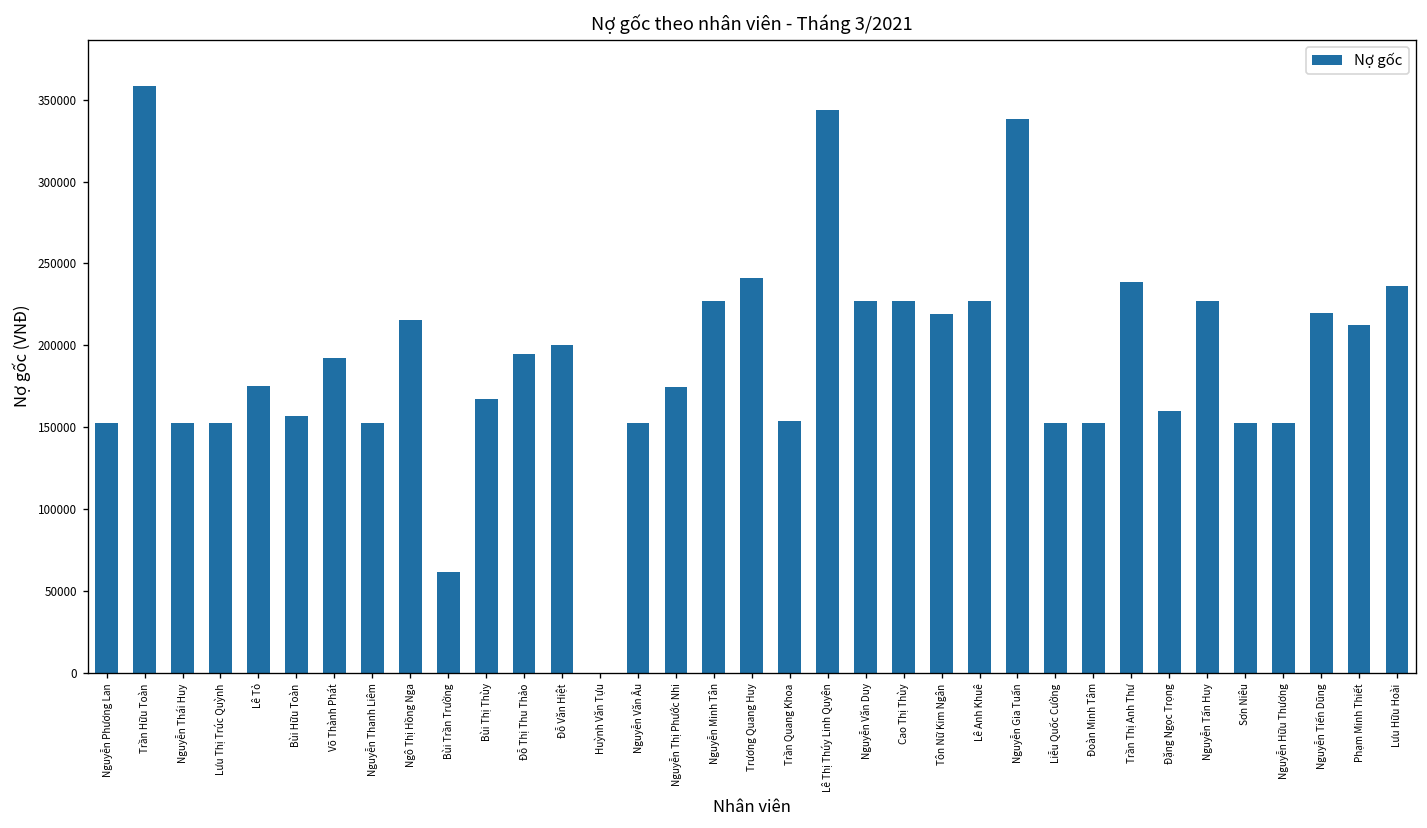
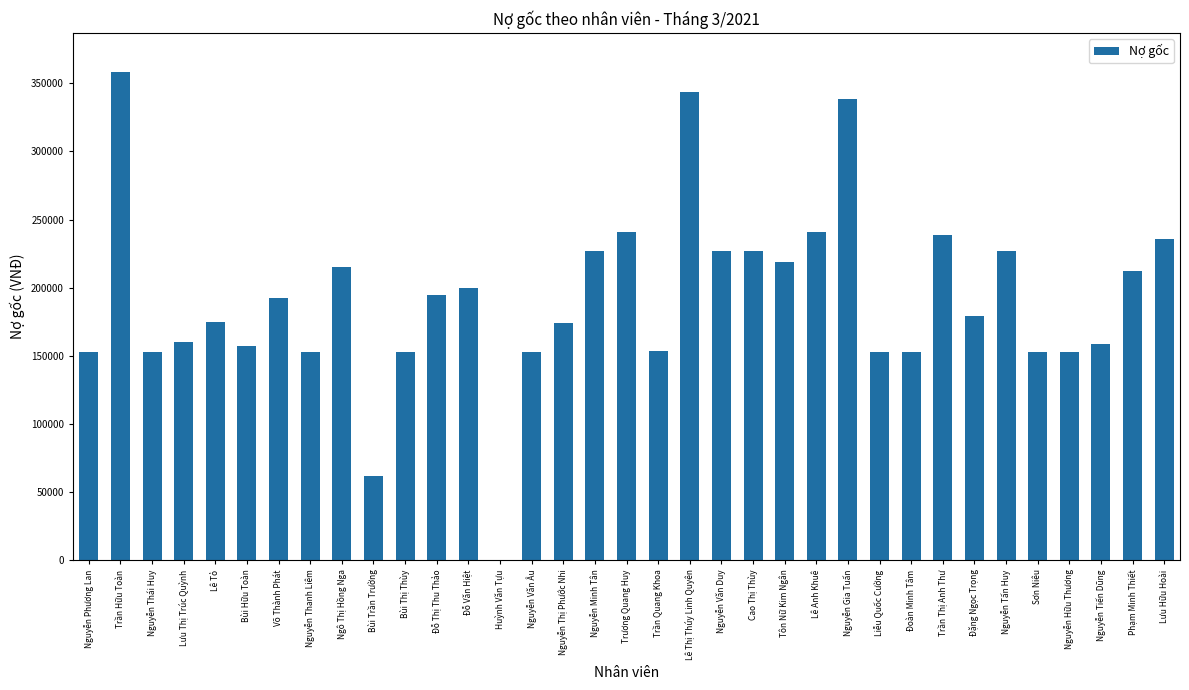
Lưu Thị Trúc Quỳnh: 153000 -> 160000
Bùi Thị Thùy: 167000 -> 153000
Lê Anh Khuê: 227000 -> 241000
Đặng Ngọc Trọng: 160000 -> 179000
Nguyễn Tiến Dũng: 220000 -> 158000
